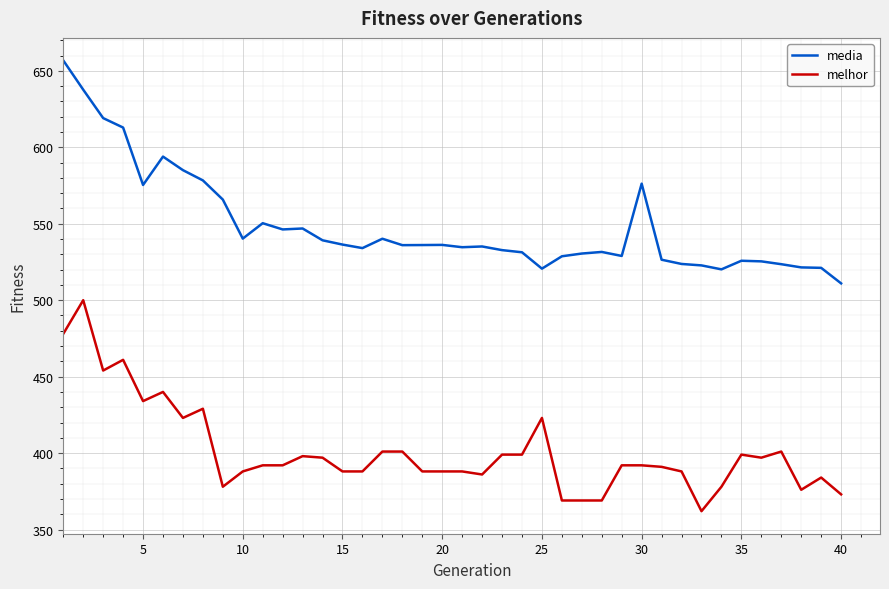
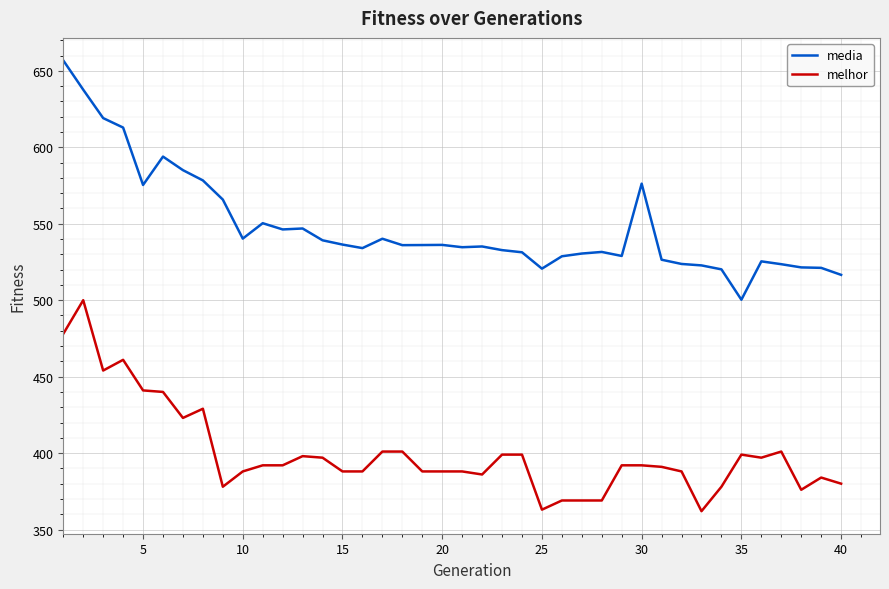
melhor, 5: 434 -> 441
melhor, 25: 423 -> 363
media, 35: 526 -> 500
media, 40: 511 -> 517
melhor, 40: 373 -> 380
